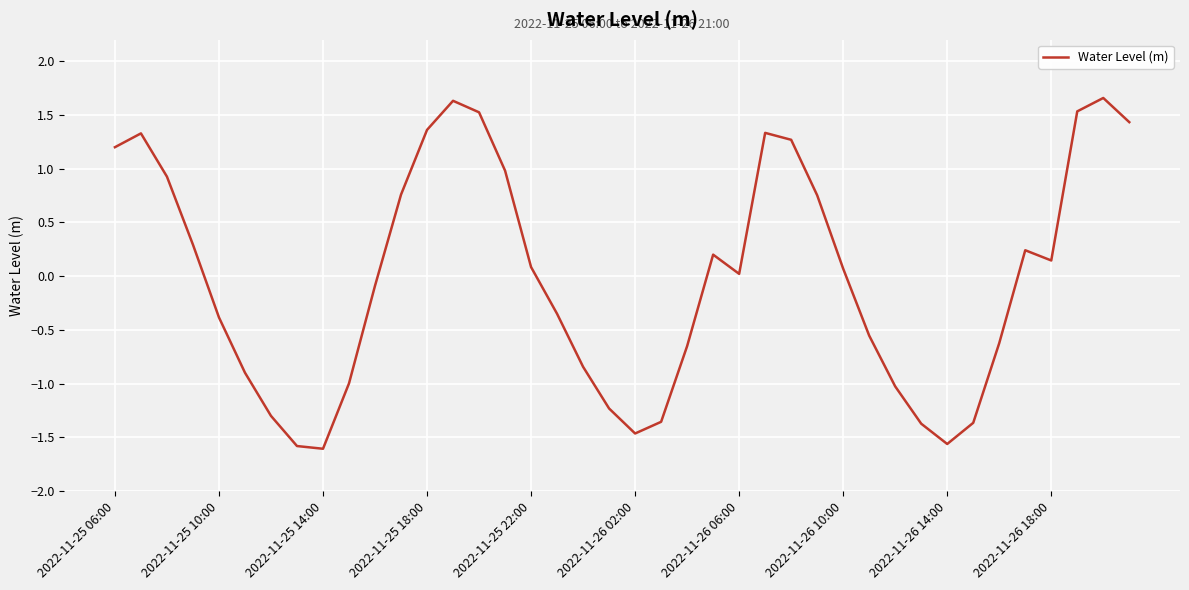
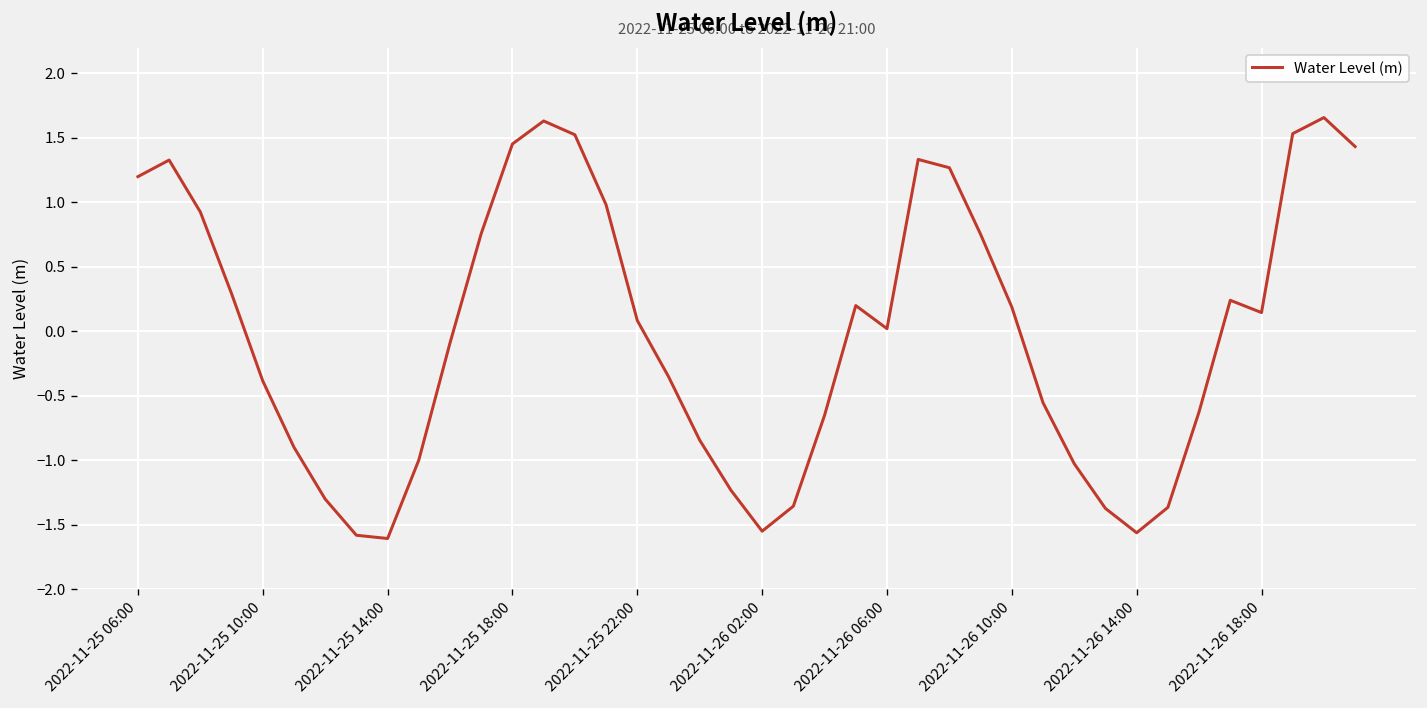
2022-11-25 18:00: 1.36 -> 1.45
2022-11-26 02:00: -1.46 -> -1.55
2022-11-26 10:00: 0.07 -> 0.19
